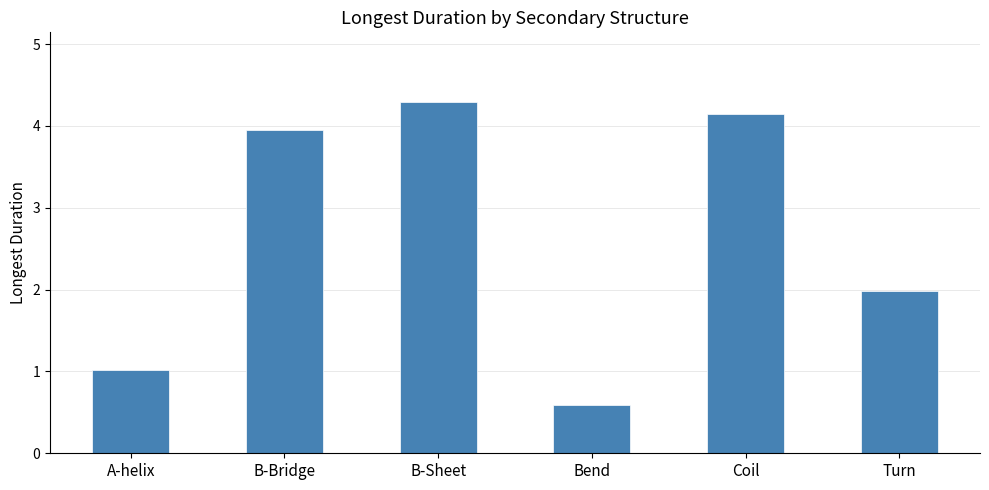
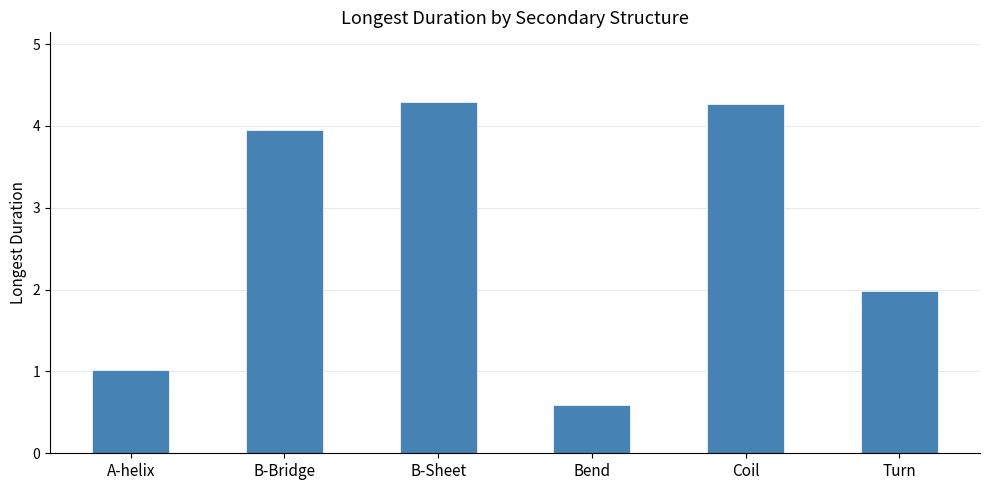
Coil: 4.2 -> 4.3
